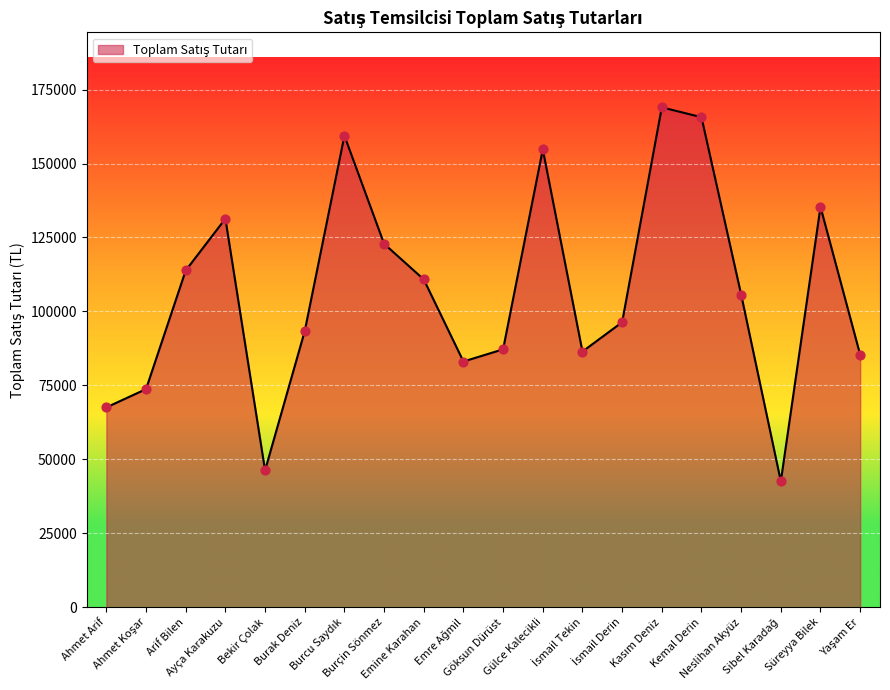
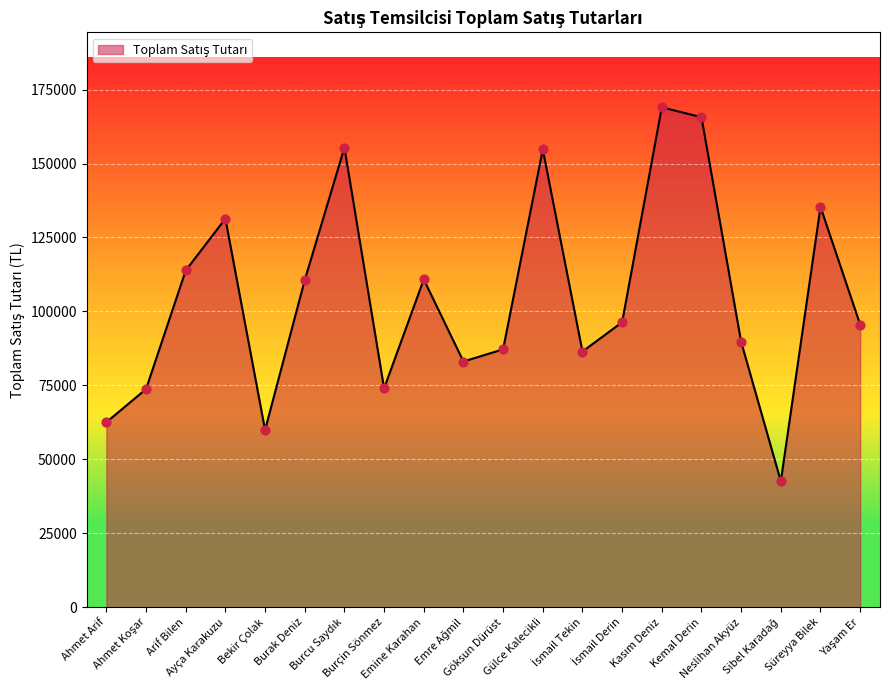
Ahmet Arif: 68000 -> 63000
Bekir Çolak: 46000 -> 60000
Burak Deniz: 93000 -> 111000
Burcu Saydık: 159000 -> 155000
Burçin Sönmez: 123000 -> 74000
Neslihan Akyüz: 106000 -> 90000
Yaşam Er: 85000 -> 96000
